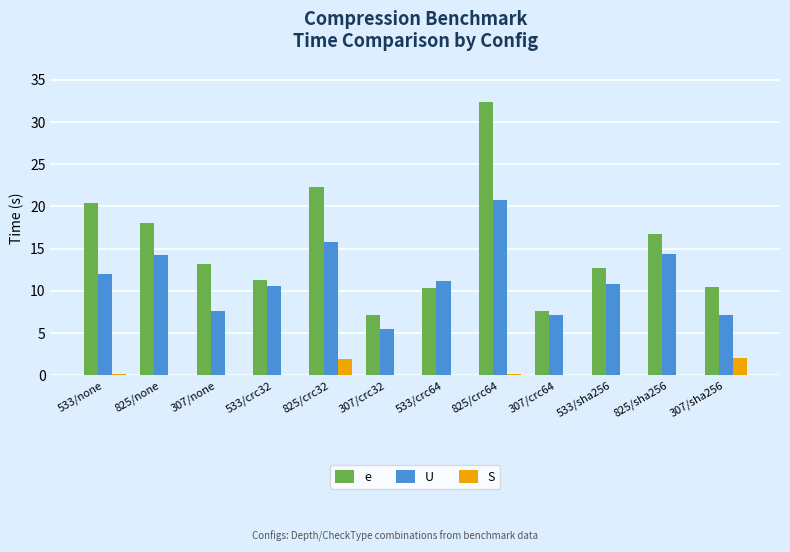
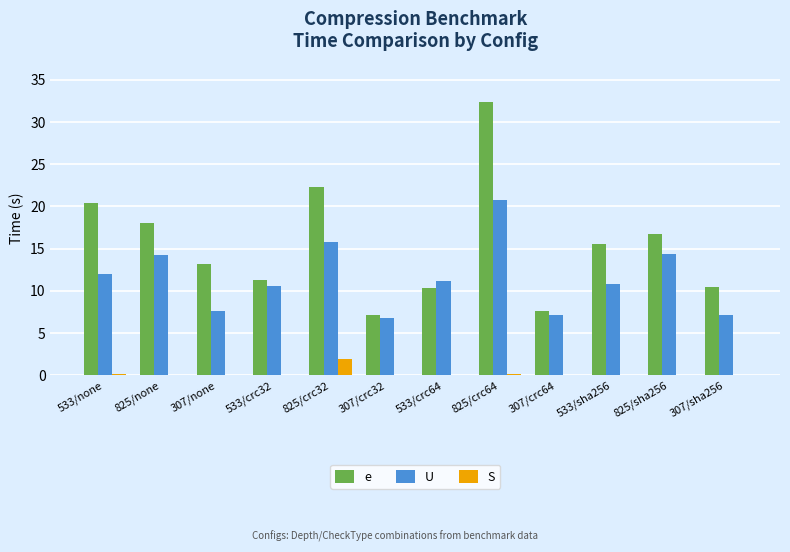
U, 307/crc32: 6 -> 7
e, 533/sha256: 13 -> 16
S, 307/sha256: 2 -> 0
